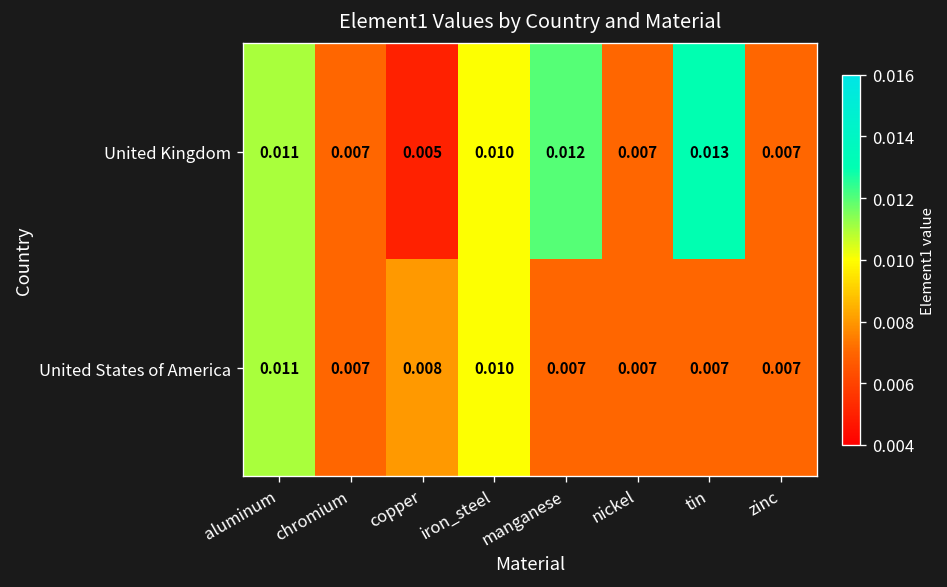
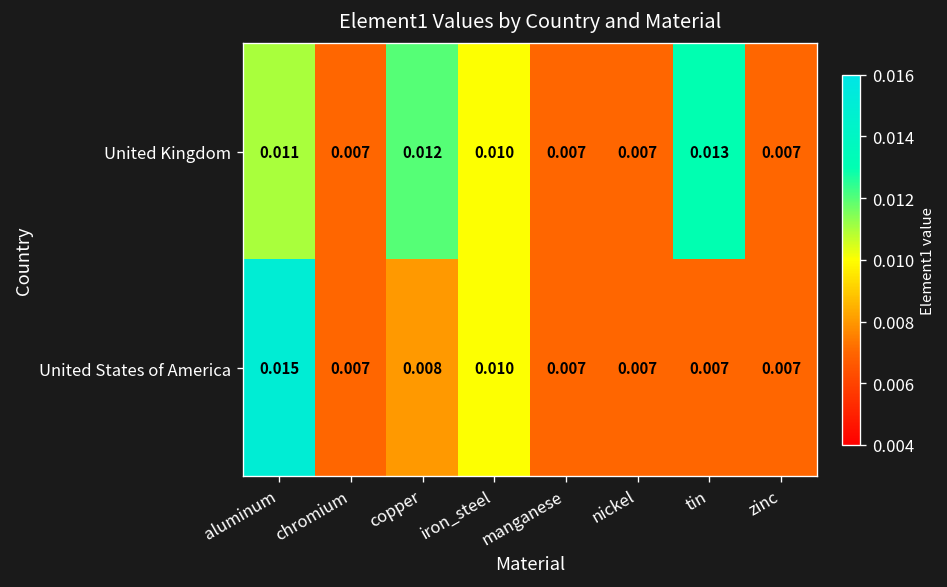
United Kingdom, copper: 0.005 -> 0.012
United Kingdom, manganese: 0.012 -> 0.007
United States of America, aluminum: 0.011 -> 0.015
